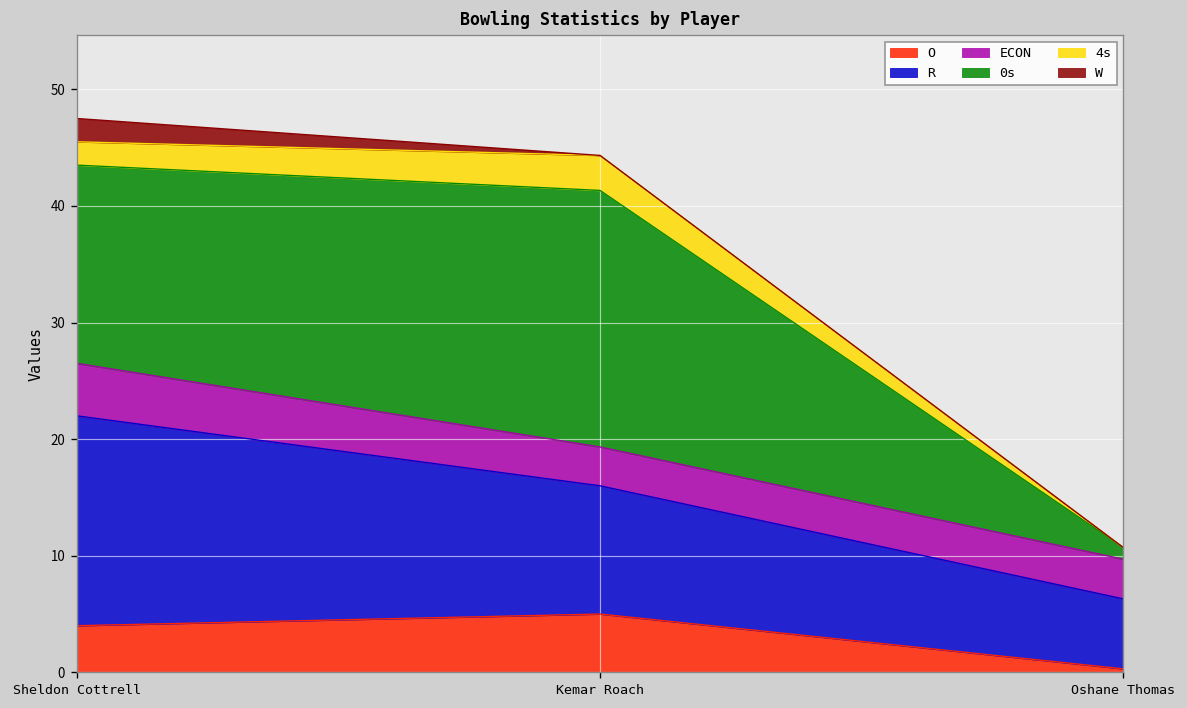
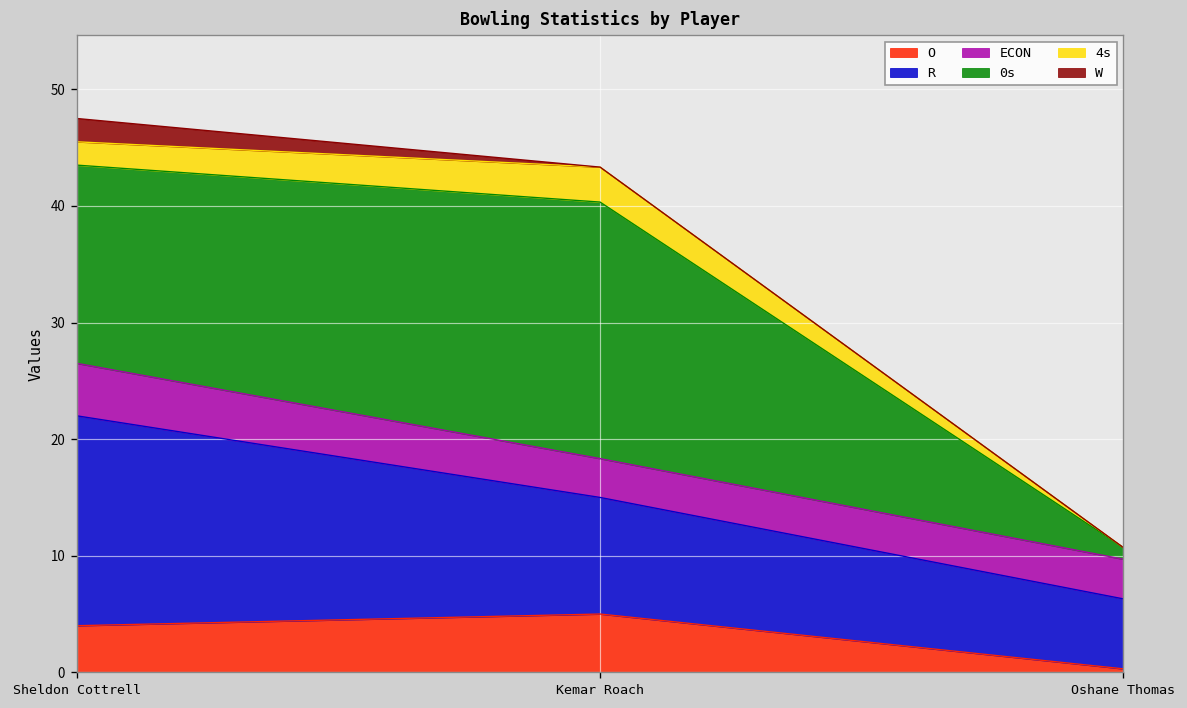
R, Kemar Roach: 11 -> 10
